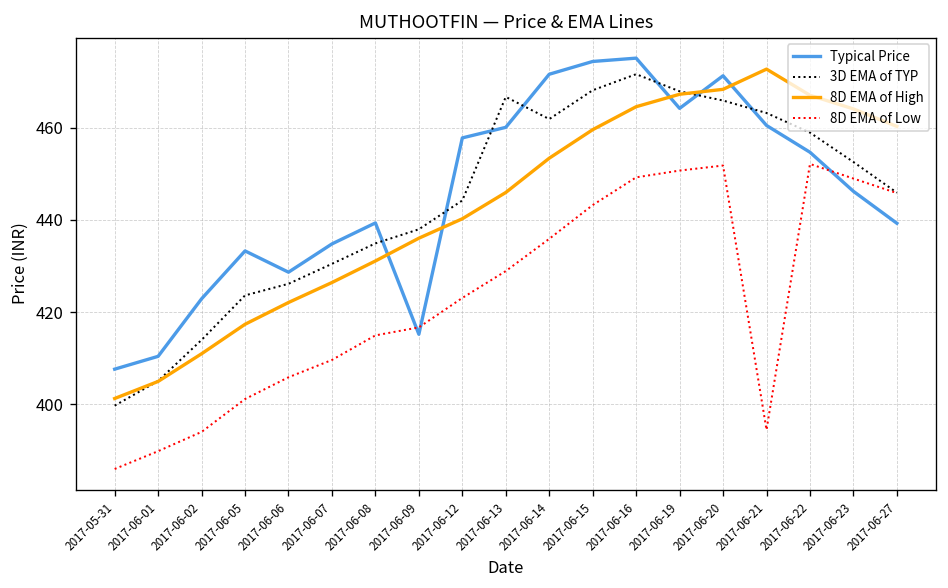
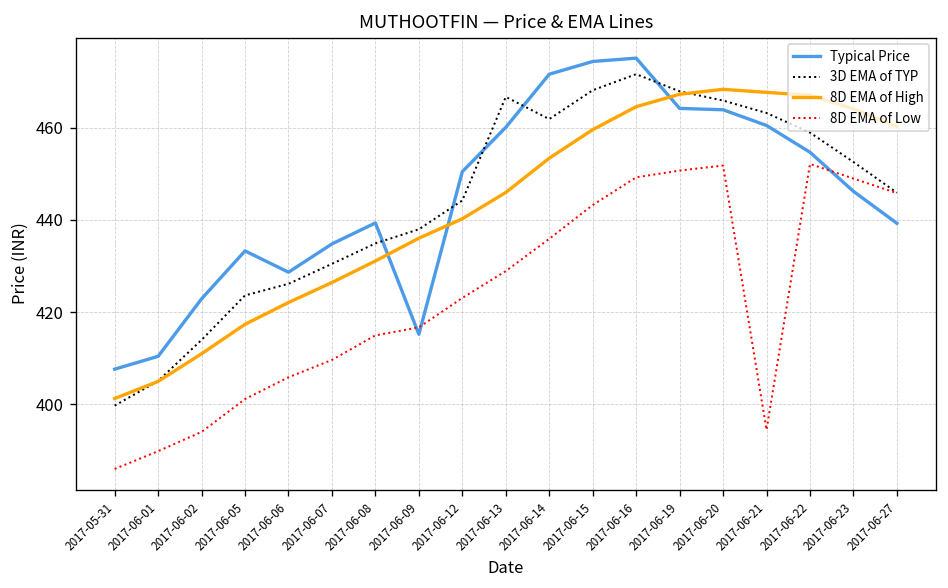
Typical Price, 2017-06-12: 458 -> 450
Typical Price, 2017-06-20: 471 -> 464
8D EMA of High, 2017-06-21: 473 -> 468
